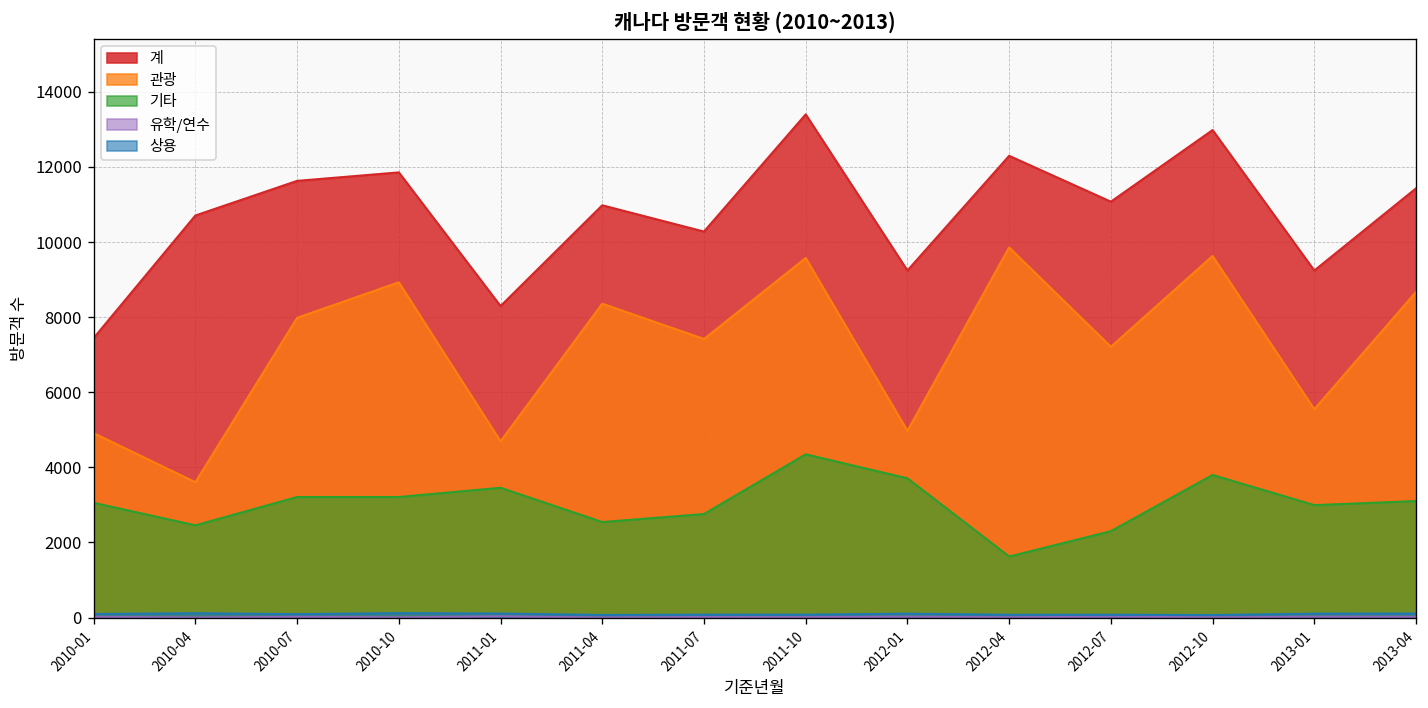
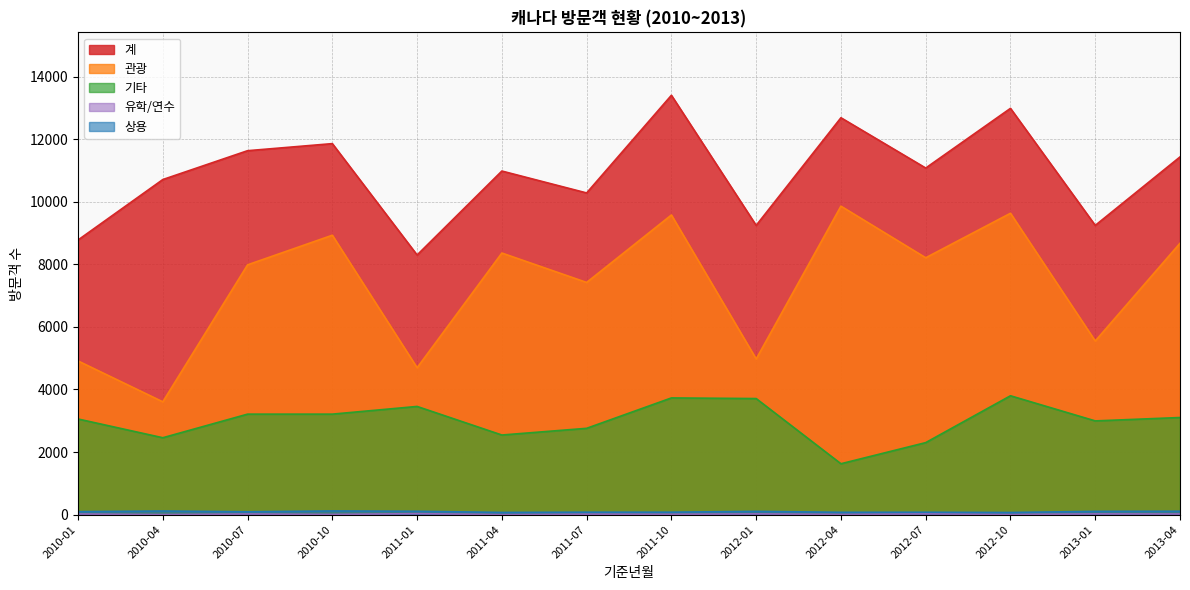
계, 2010-01: 7400 -> 8800
기타, 2011-10: 4300 -> 3700
계, 2012-04: 12300 -> 12700
관광, 2012-07: 7200 -> 8200
